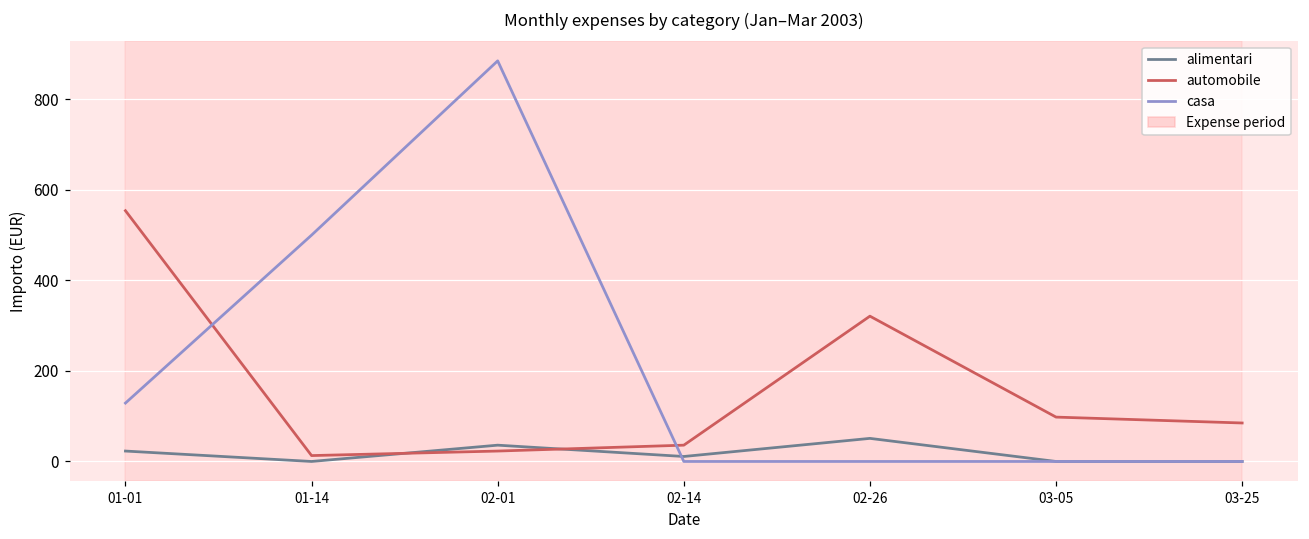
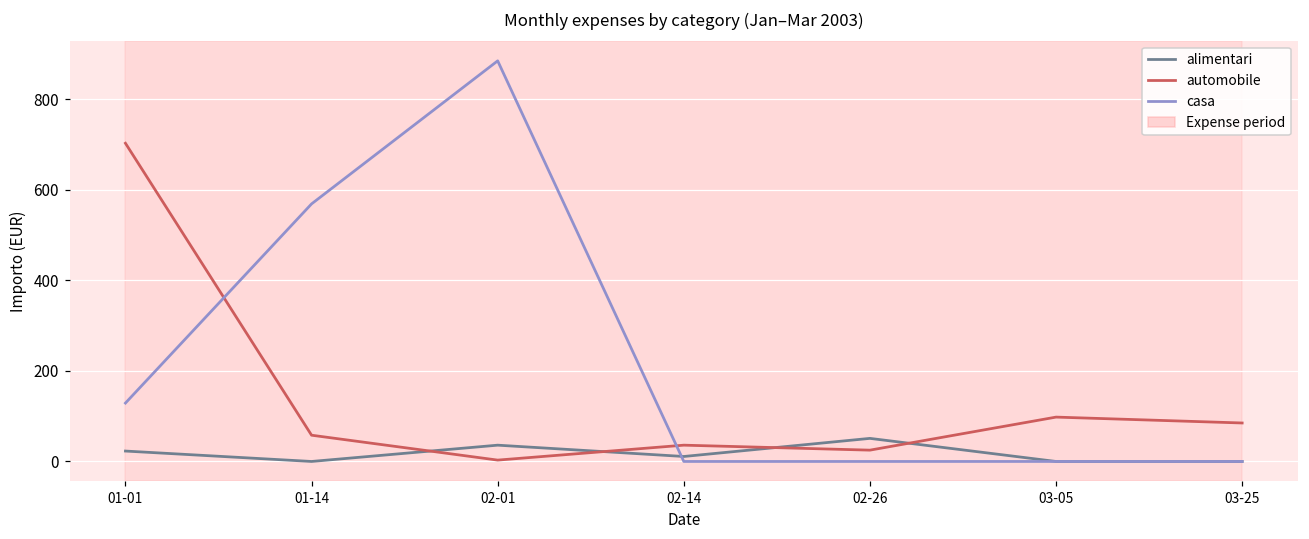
automobile, 01-01: 550 -> 700
automobile, 01-14: 10 -> 60
casa, 01-14: 500 -> 570
automobile, 02-01: 20 -> 0
automobile, 02-26: 320 -> 30
